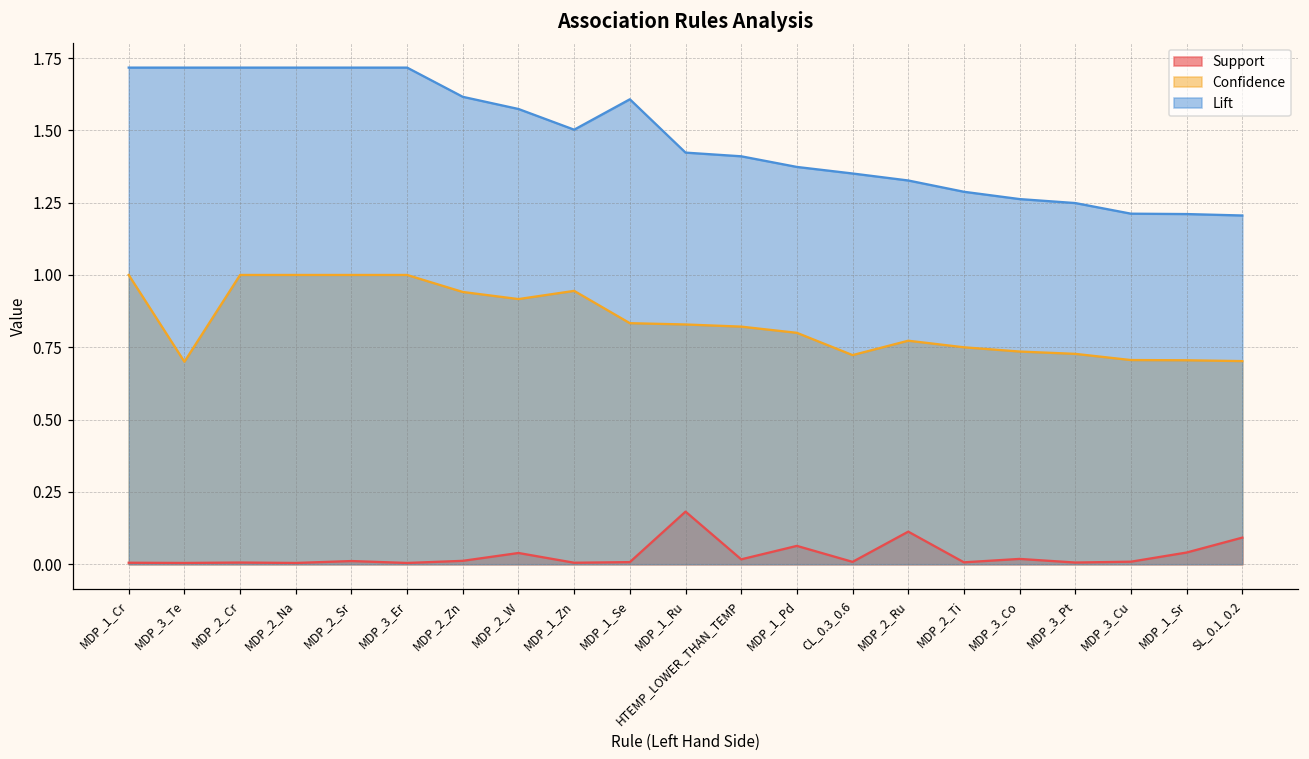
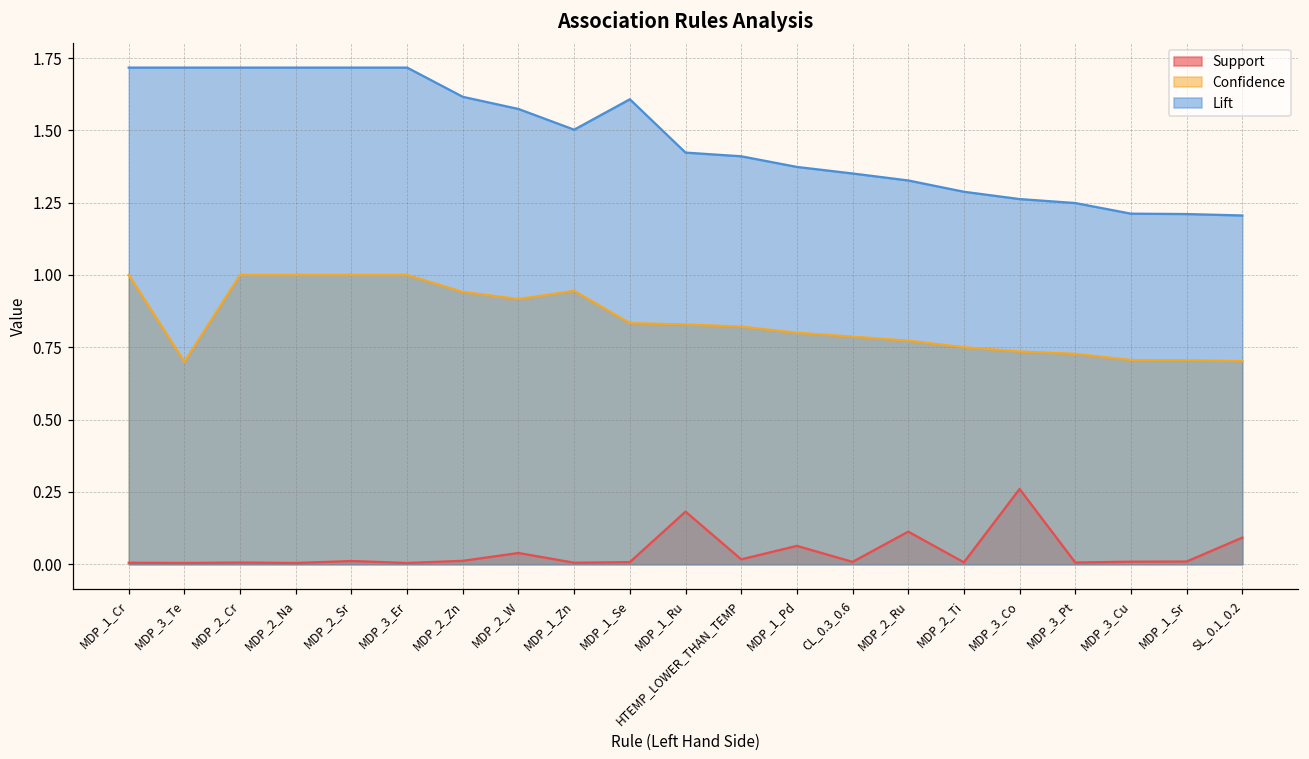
Confidence, CL_0.3_0.6: 0.72 -> 0.79
Support, MDP_3_Co: 0.02 -> 0.26
Support, MDP_1_Sr: 0.04 -> 0.01
